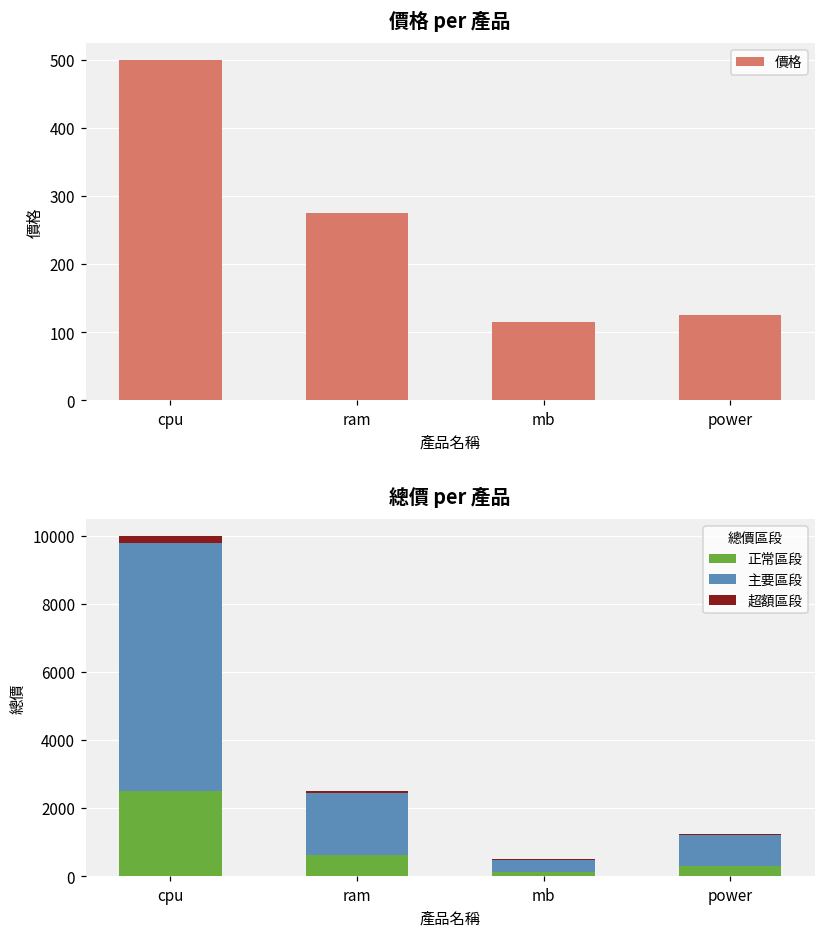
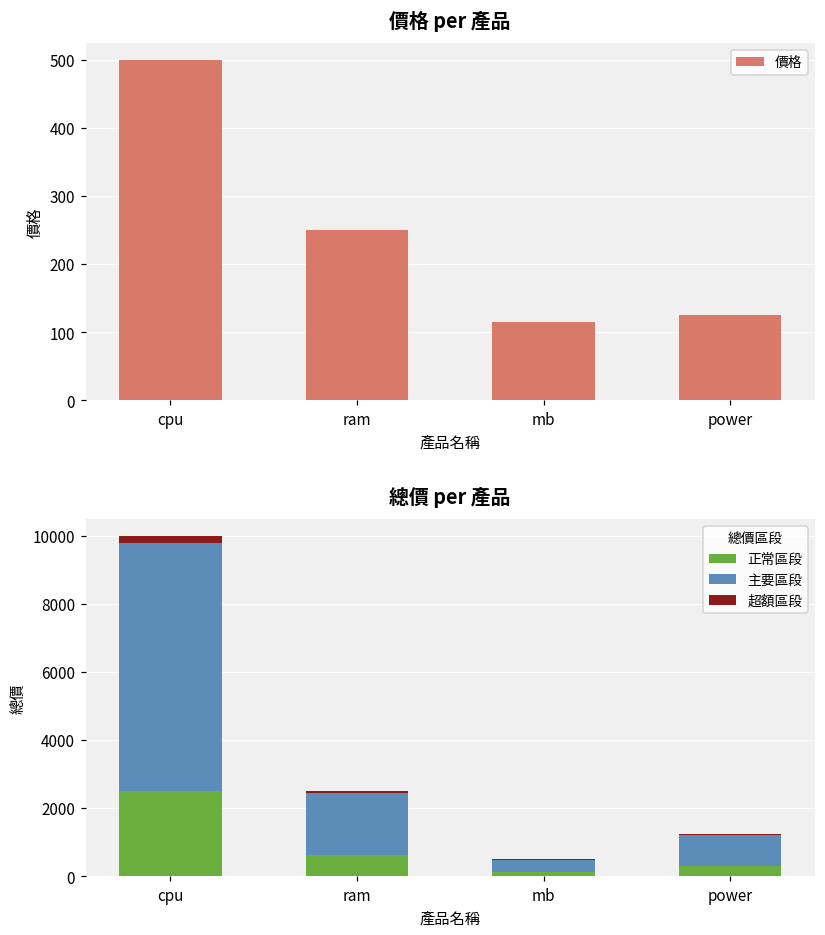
價格 per 產品, ram: 280 -> 250
